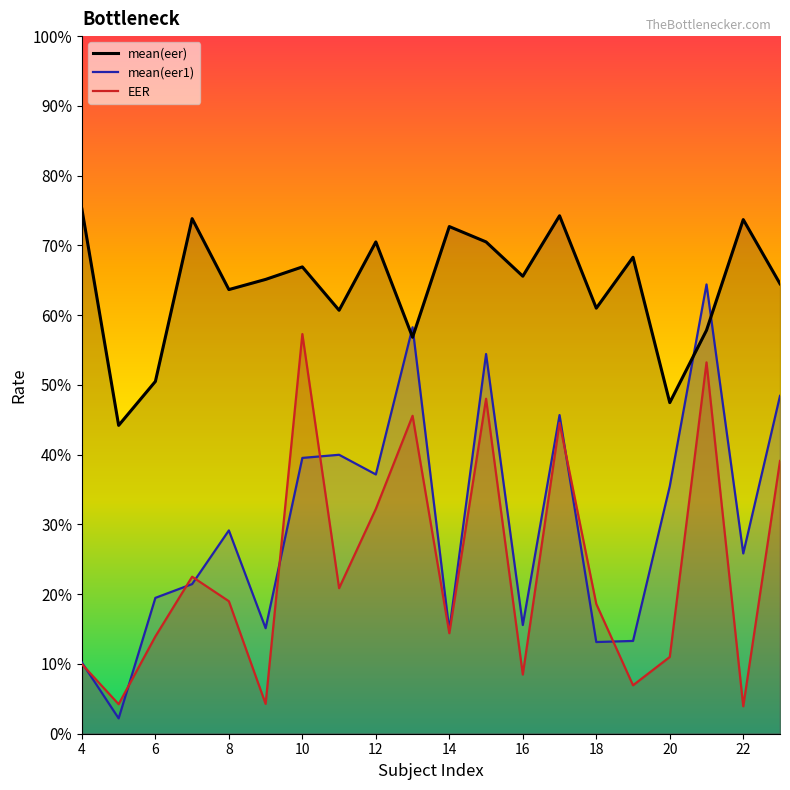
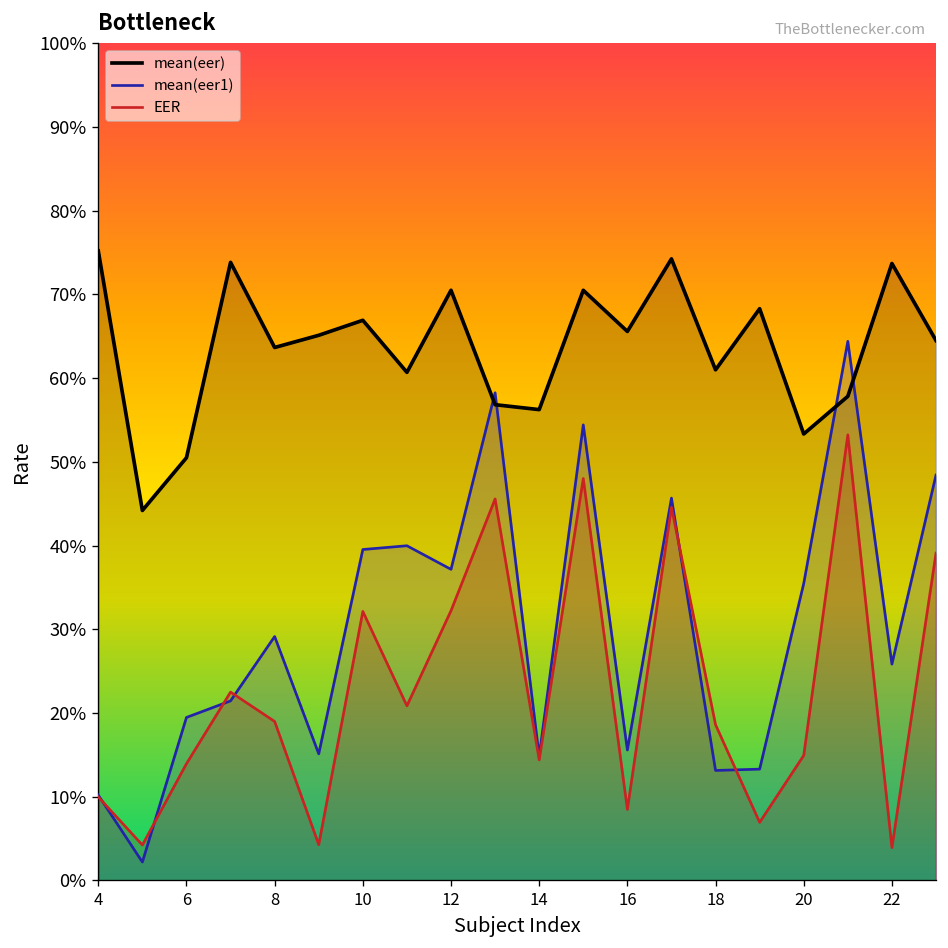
EER, 10: 57% -> 32%
mean(eer), 14: 73% -> 56%
mean(eer), 20: 47% -> 53%
EER, 20: 11% -> 15%
